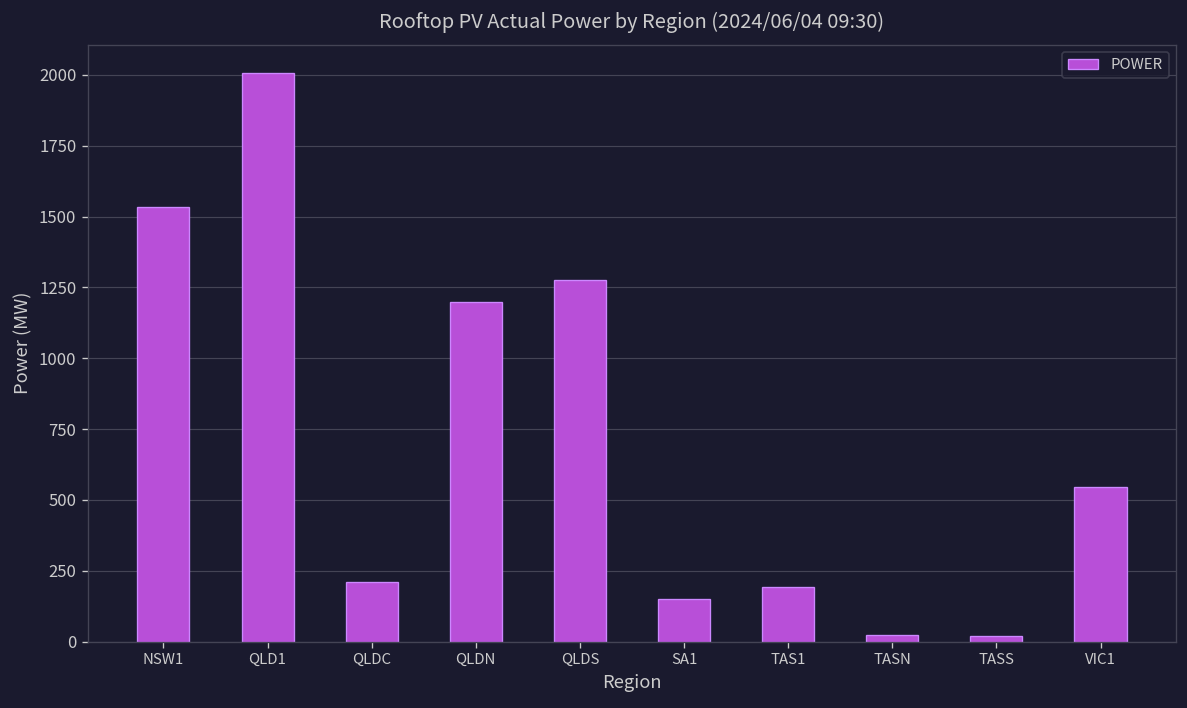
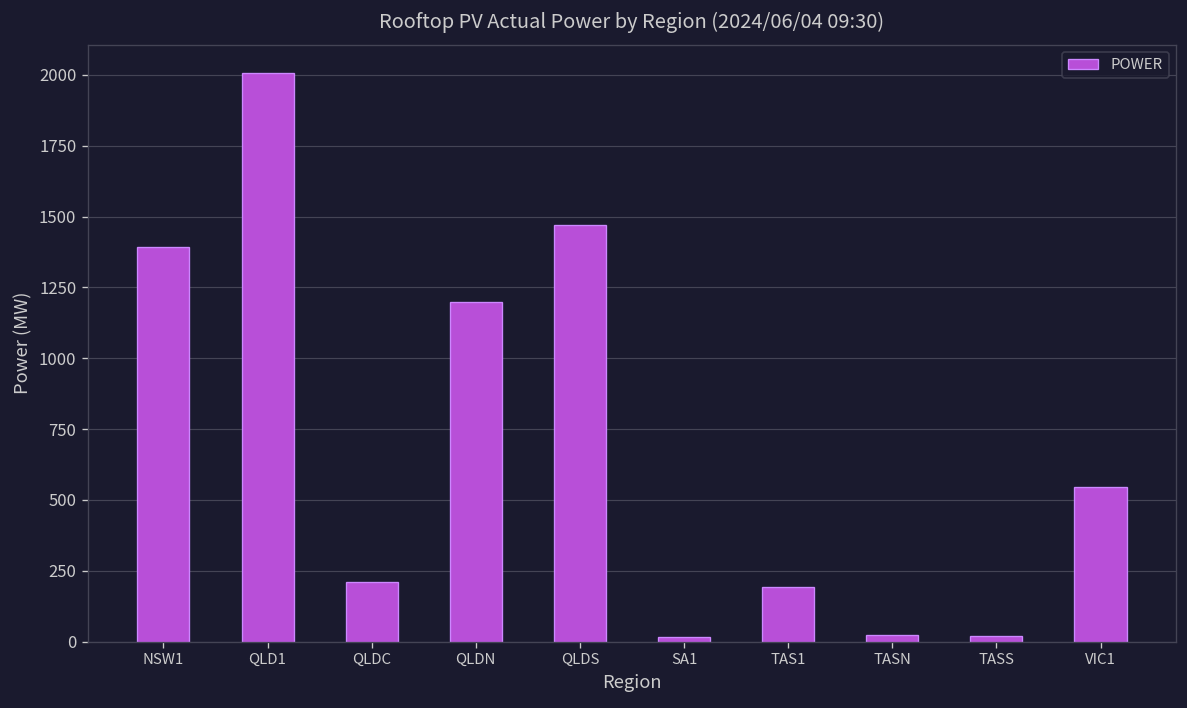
NSW1: 1530 -> 1390
QLDS: 1280 -> 1470
SA1: 150 -> 20
